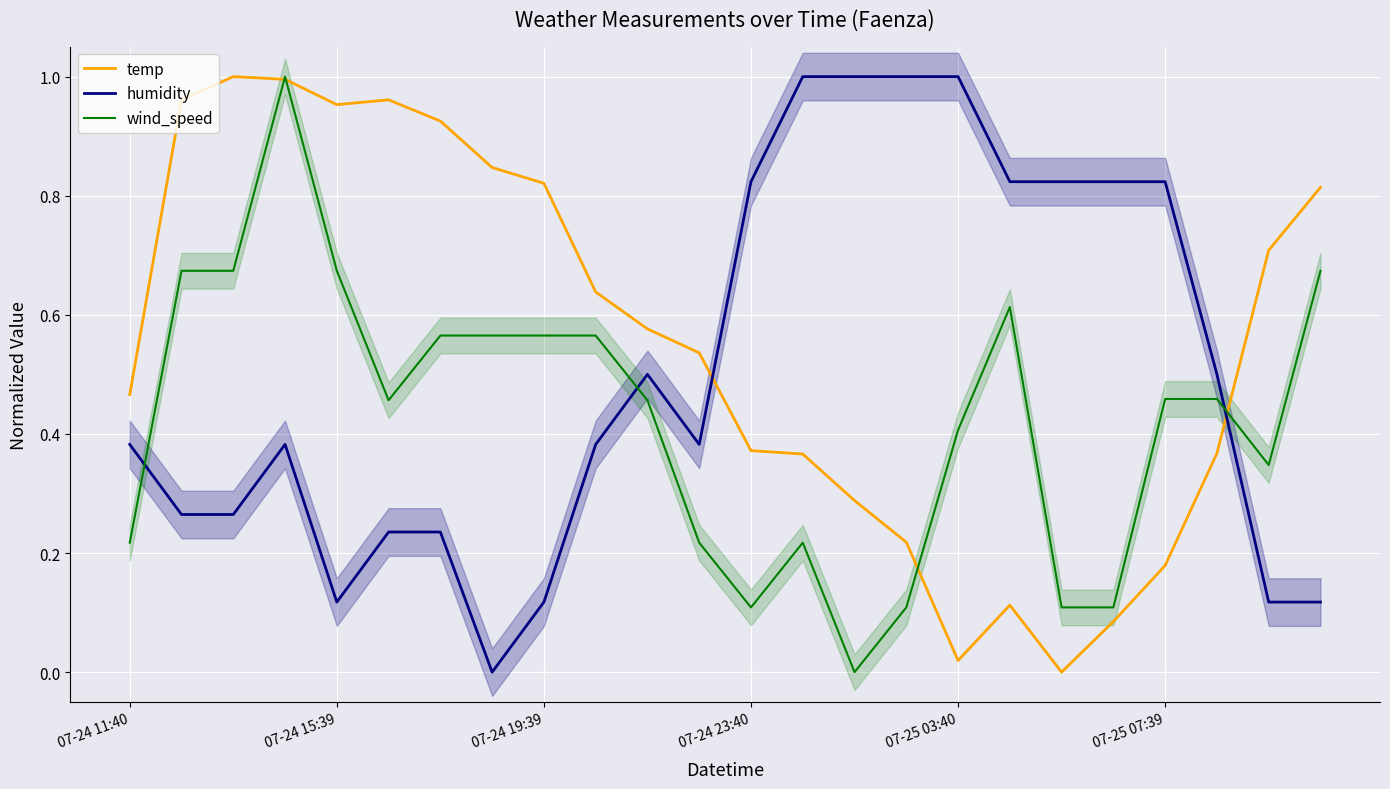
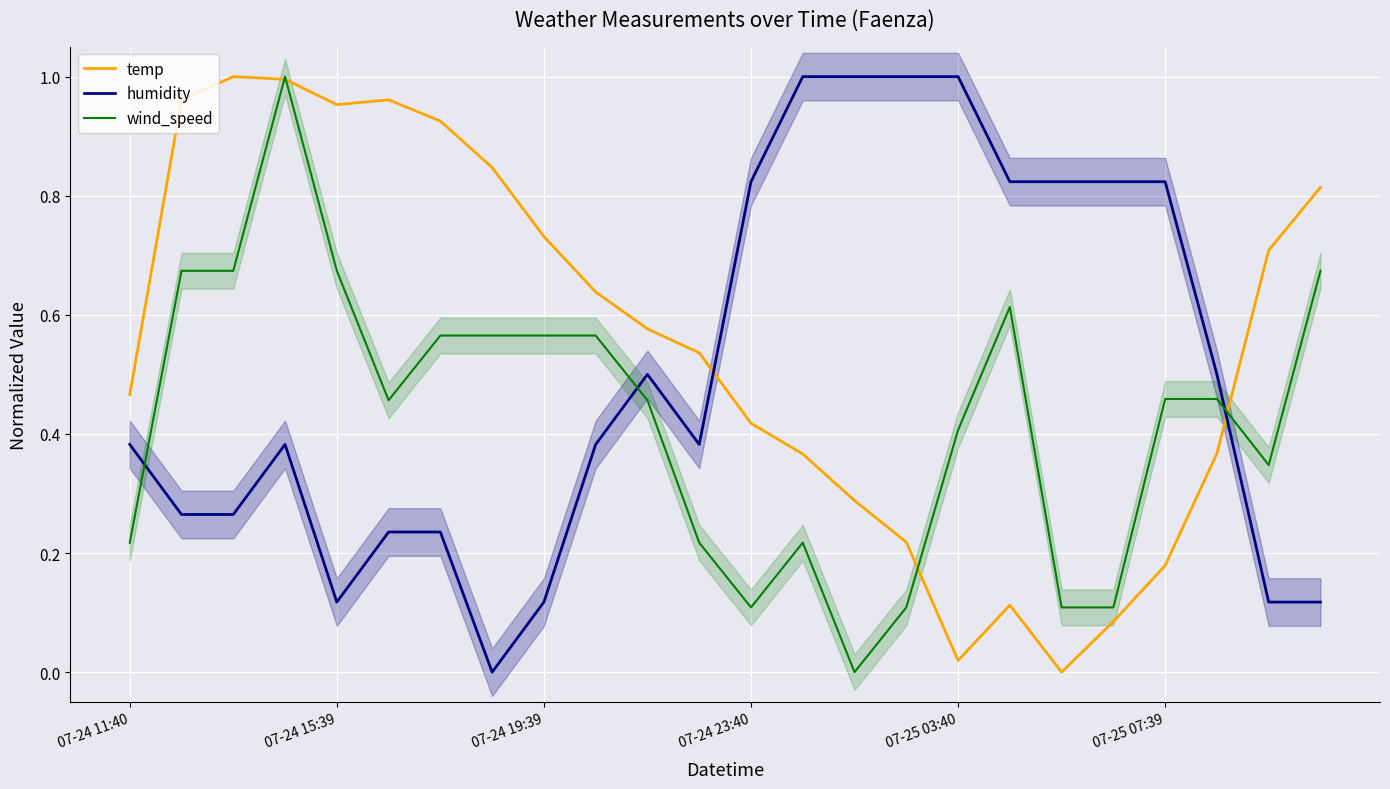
temp, 07-24 19:39: 0.82 -> 0.73
temp, 07-24 23:40: 0.37 -> 0.42
